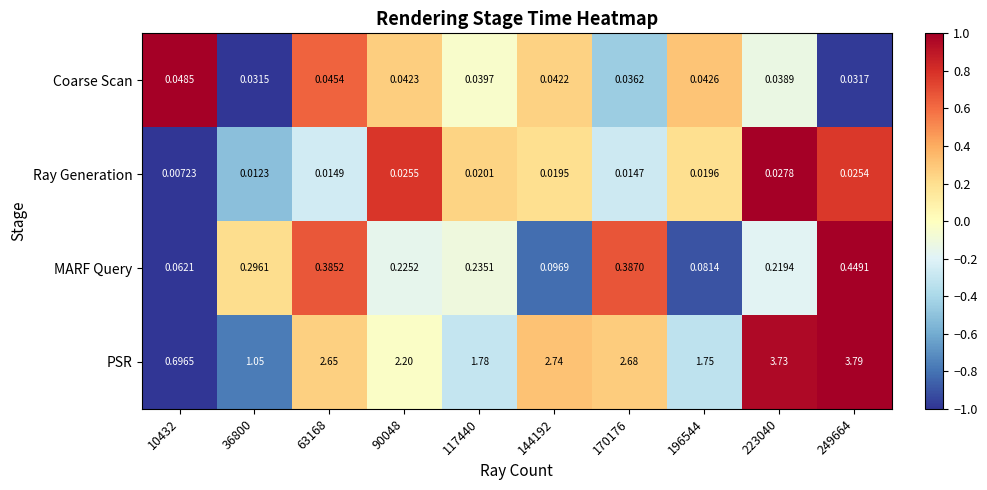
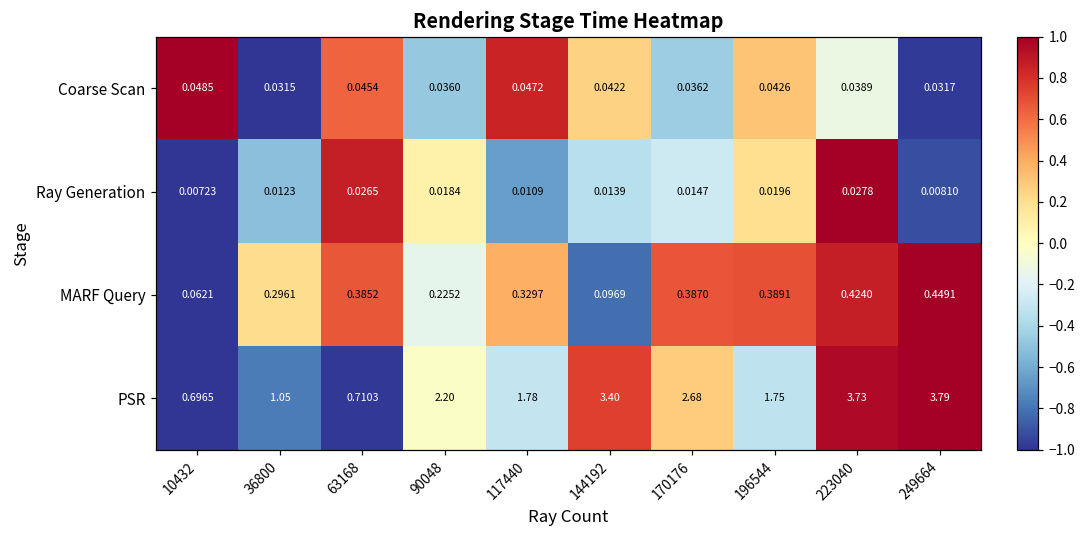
Coarse Scan, 90048: 0.0423 -> 0.0360
Coarse Scan, 117440: 0.0397 -> 0.0472
Ray Generation, 63168: 0.0149 -> 0.0265
Ray Generation, 90048: 0.0255 -> 0.0184
Ray Generation, 117440: 0.0201 -> 0.0109
Ray Generation, 144192: 0.0195 -> 0.0139
Ray Generation, 249664: 0.0254 -> 0.00810
MARF Query, 117440: 0.2351 -> 0.3297
MARF Query, 196544: 0.0814 -> 0.3891
MARF Query, 223040: 0.2194 -> 0.4240
PSR, 63168: 2.65 -> 0.7103
PSR, 144192: 2.74 -> 3.40
